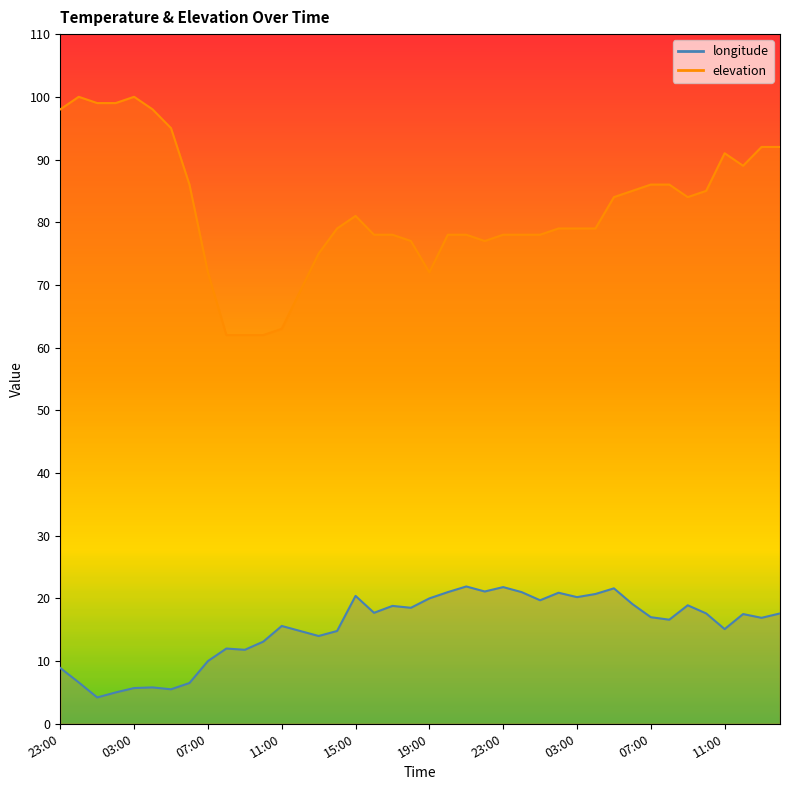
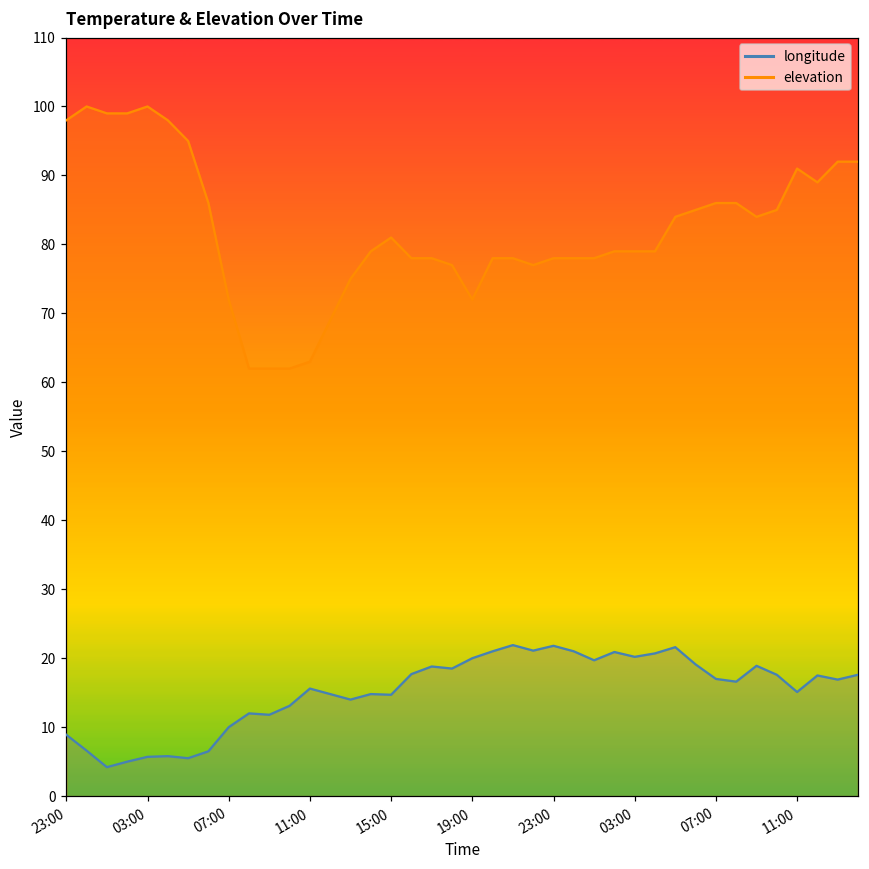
longitude, 15:00: 20 -> 15
